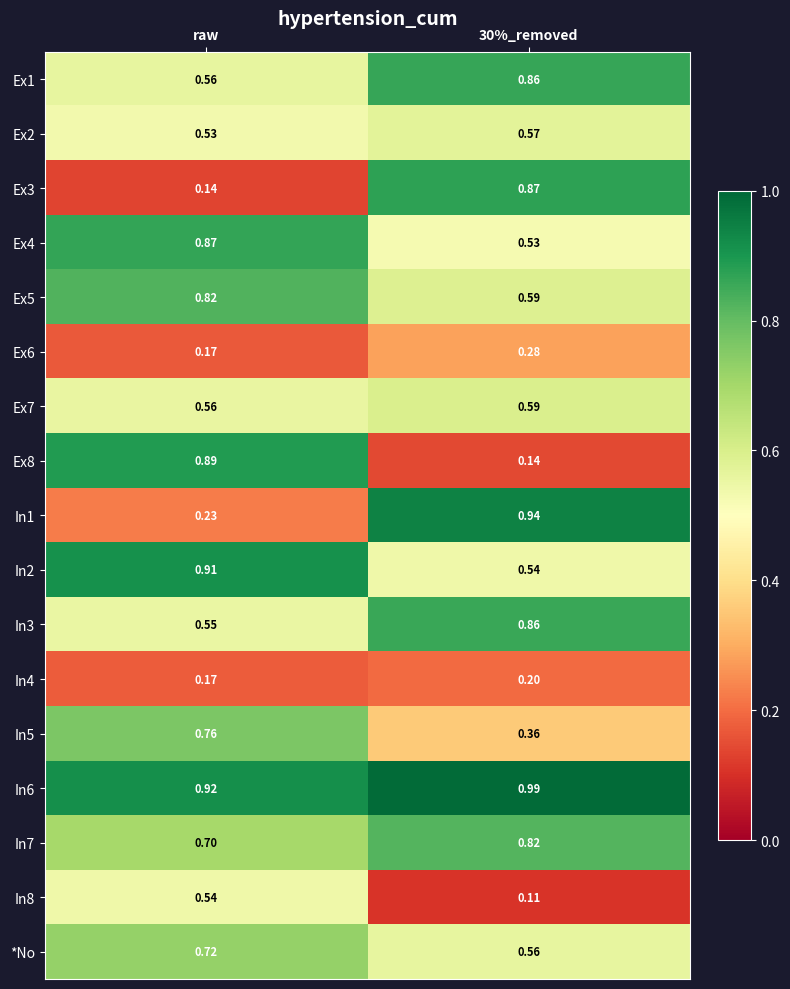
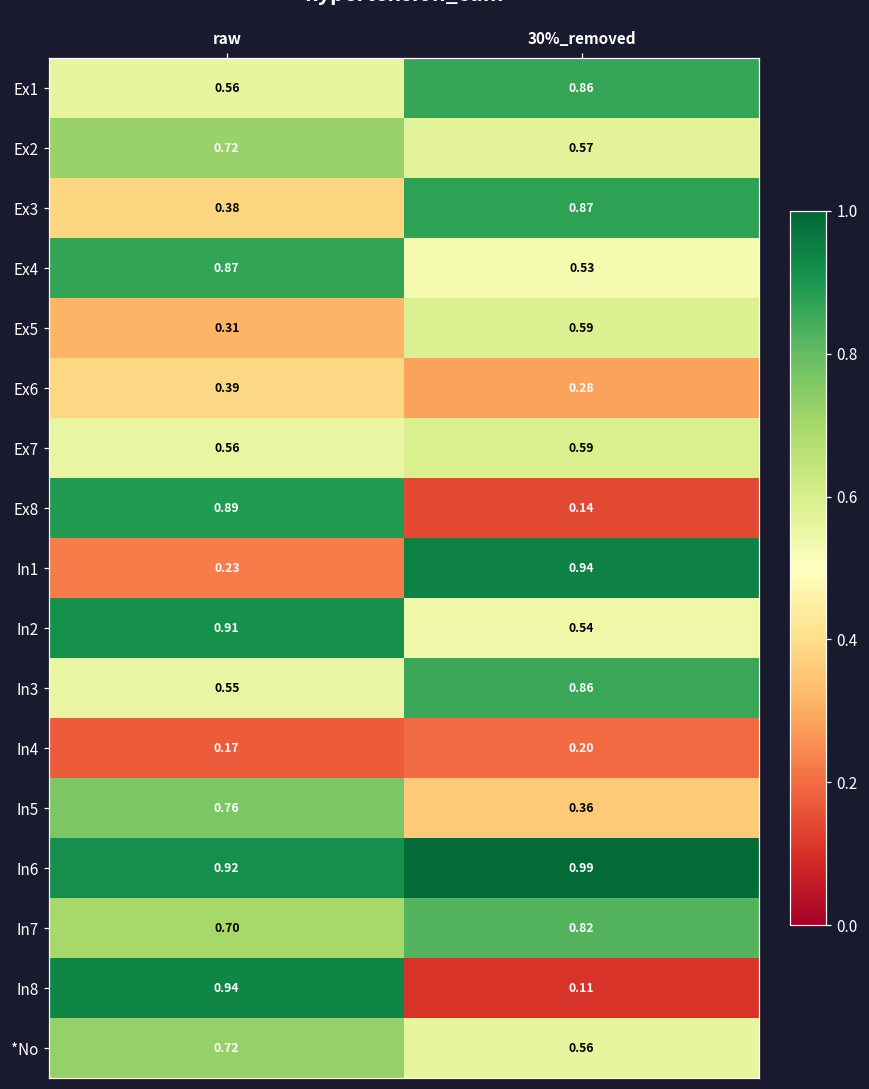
Ex2, raw: 0.53 -> 0.72
Ex3, raw: 0.14 -> 0.38
Ex5, raw: 0.82 -> 0.31
Ex6, raw: 0.17 -> 0.39
In8, raw: 0.54 -> 0.94
